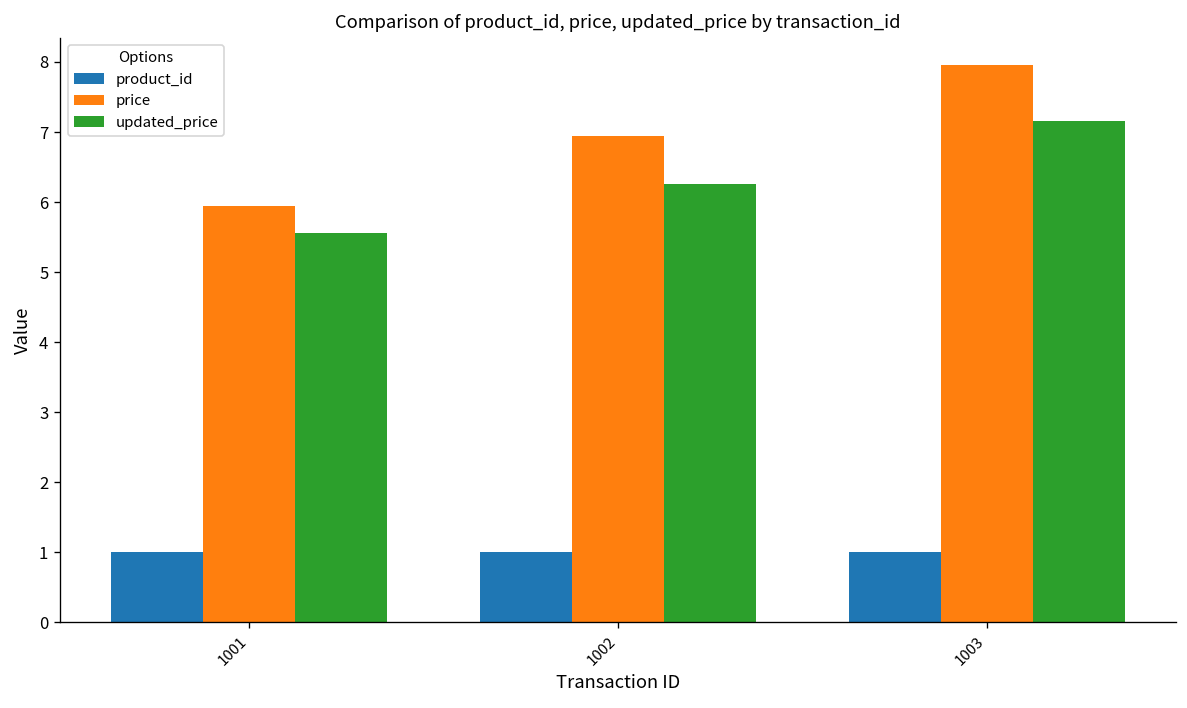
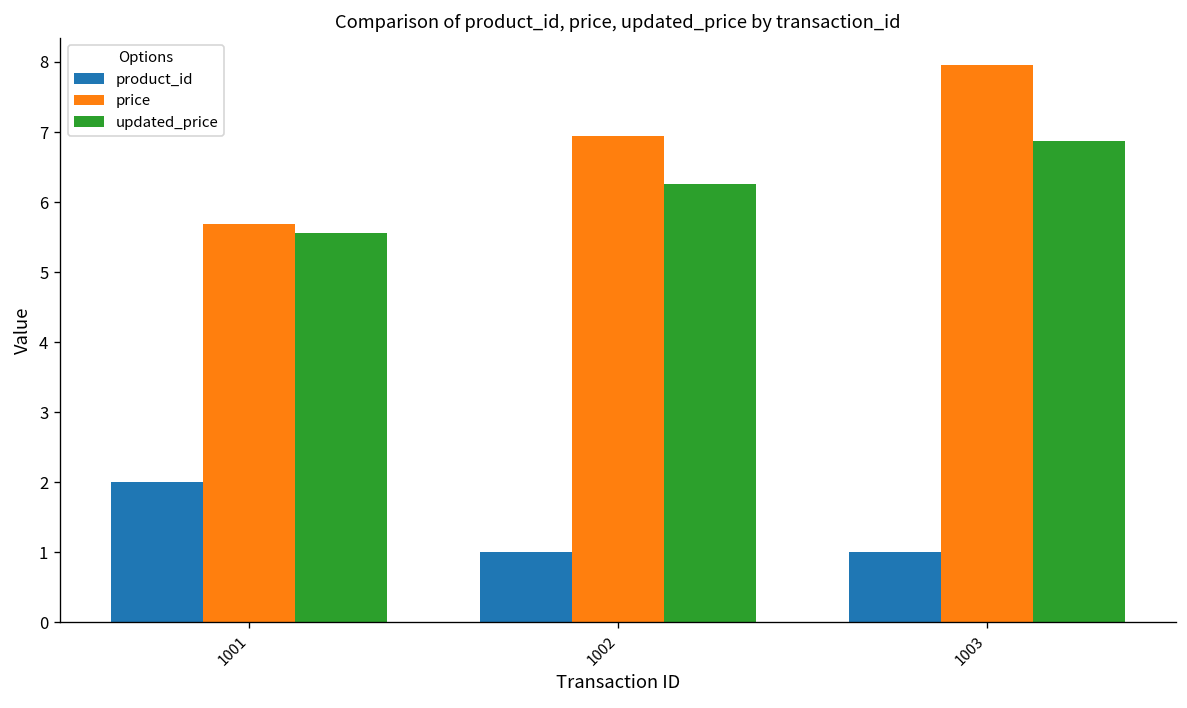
product_id, 1001: 1 -> 2
price, 1001: 6.0 -> 5.7
updated_price, 1003: 7.2 -> 6.9
